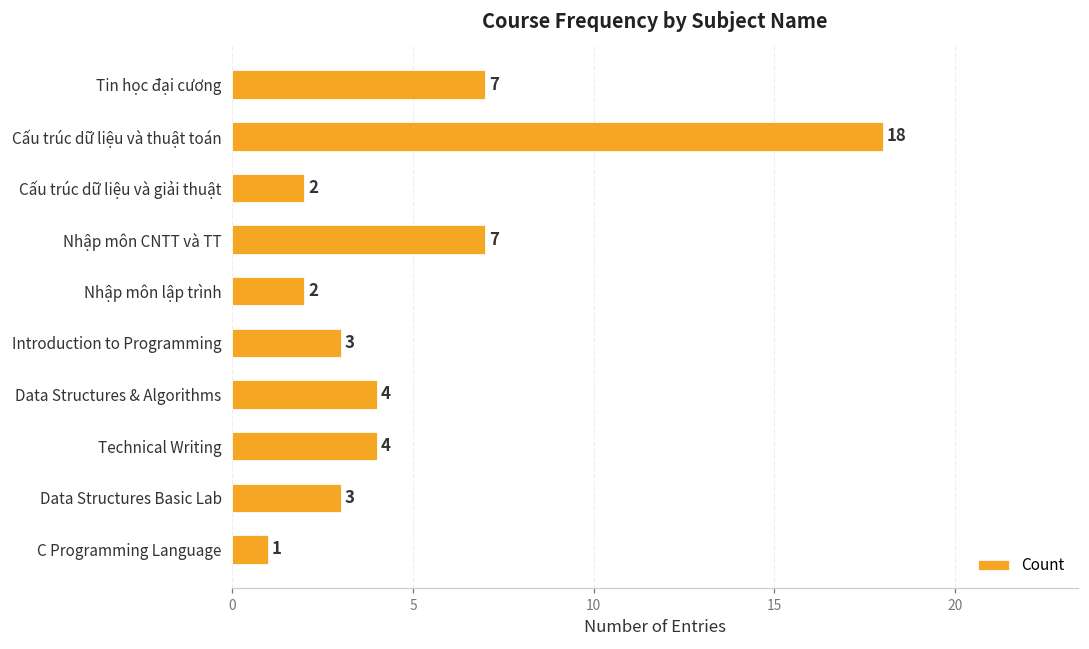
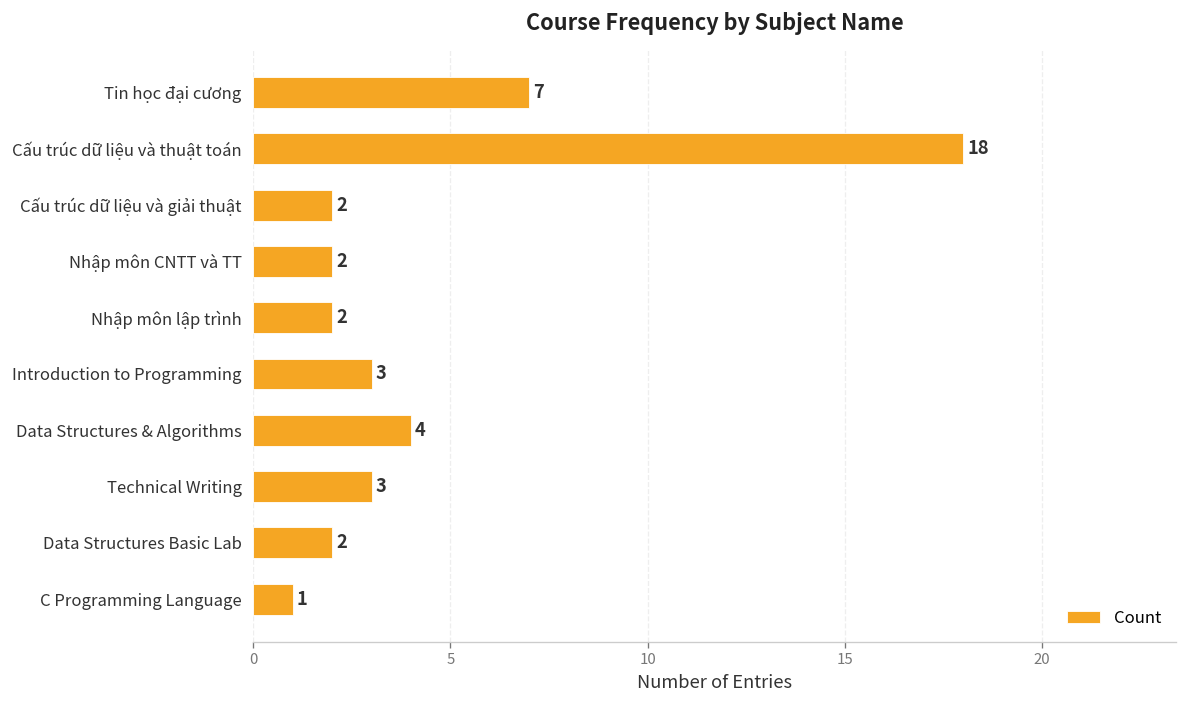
Nhập môn CNTT và TT: 7 -> 2
Technical Writing: 4 -> 3
Data Structures Basic Lab: 3 -> 2
